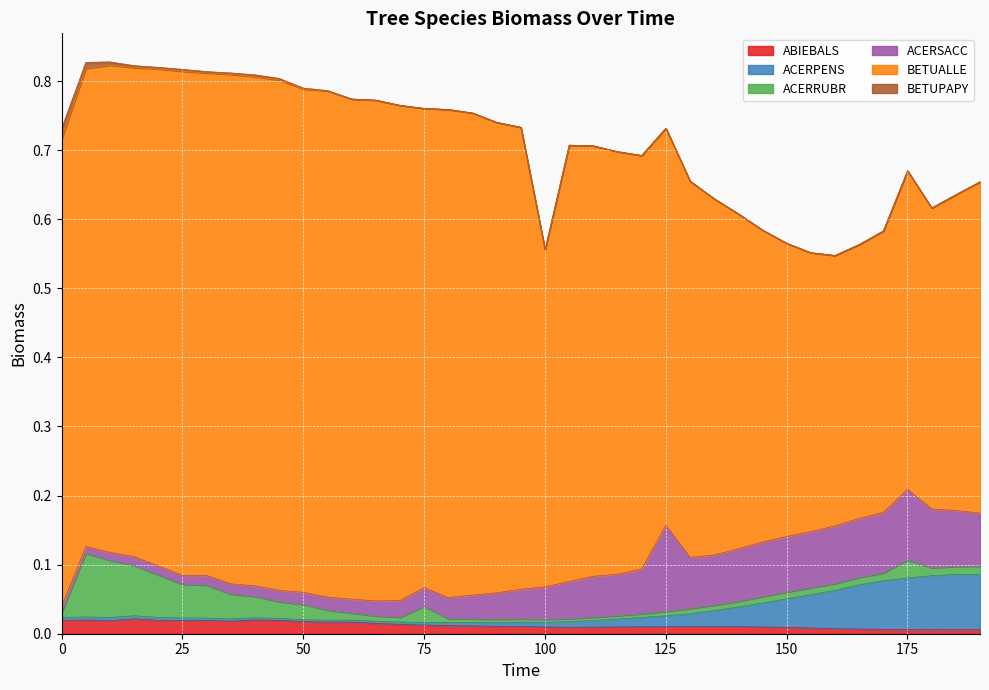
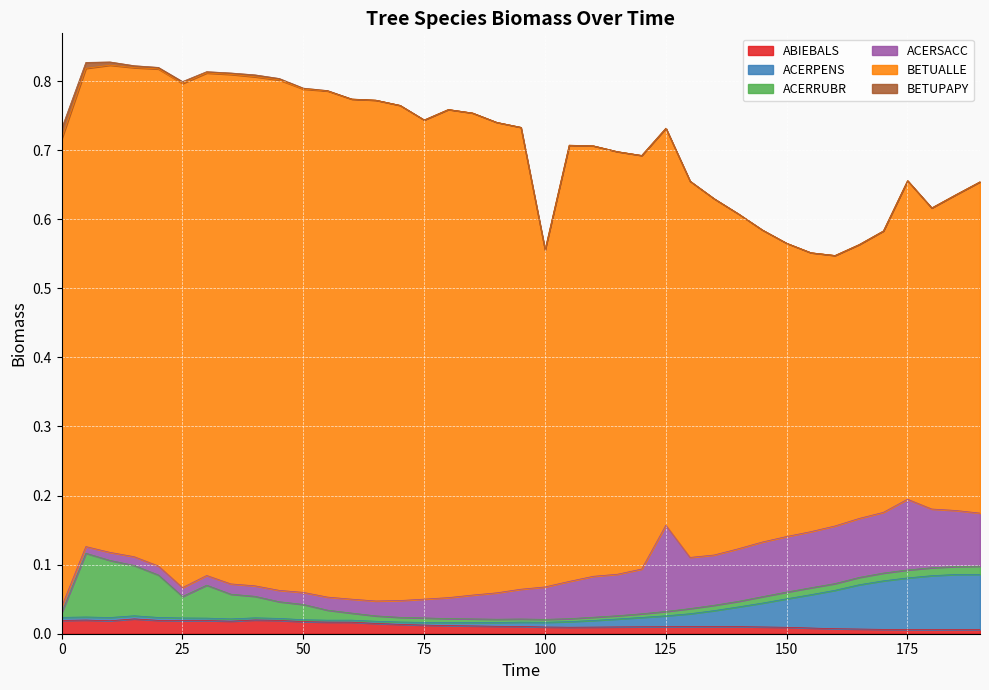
ACERRUBR, 25: 0.05 -> 0.03
ACERRUBR, 75: 0.02 -> 0.01
ACERRUBR, 175: 0.03 -> 0.01
